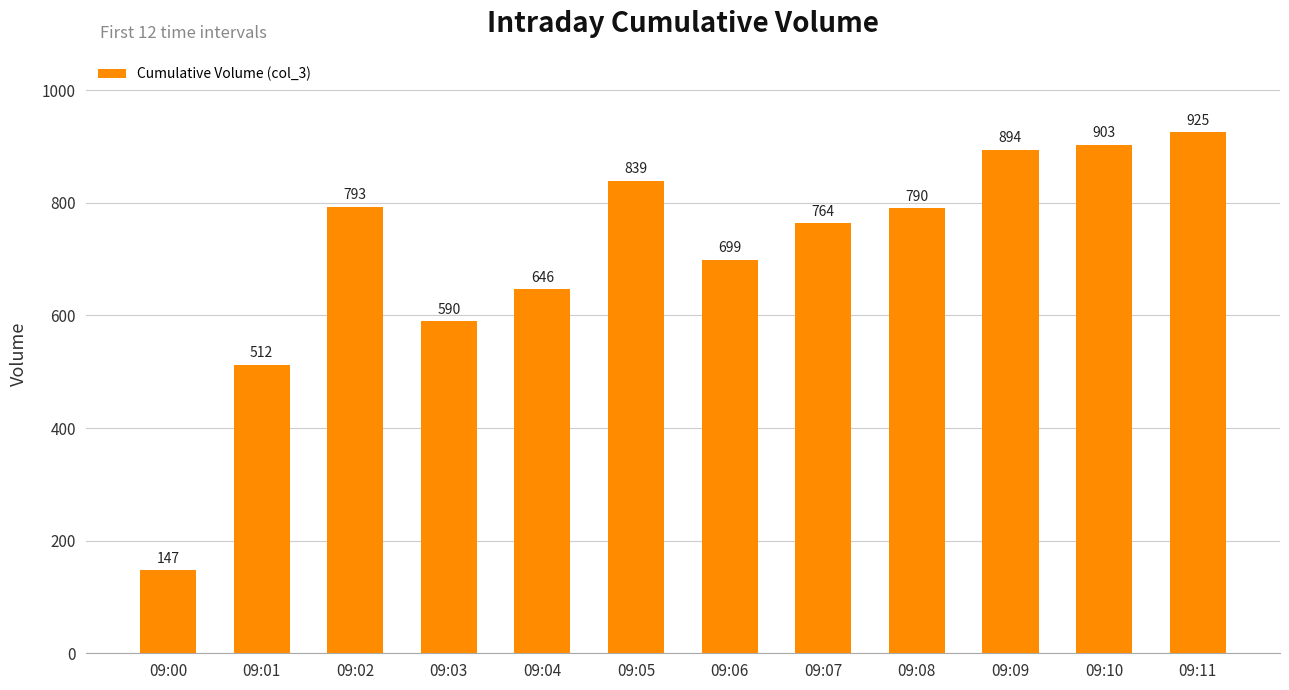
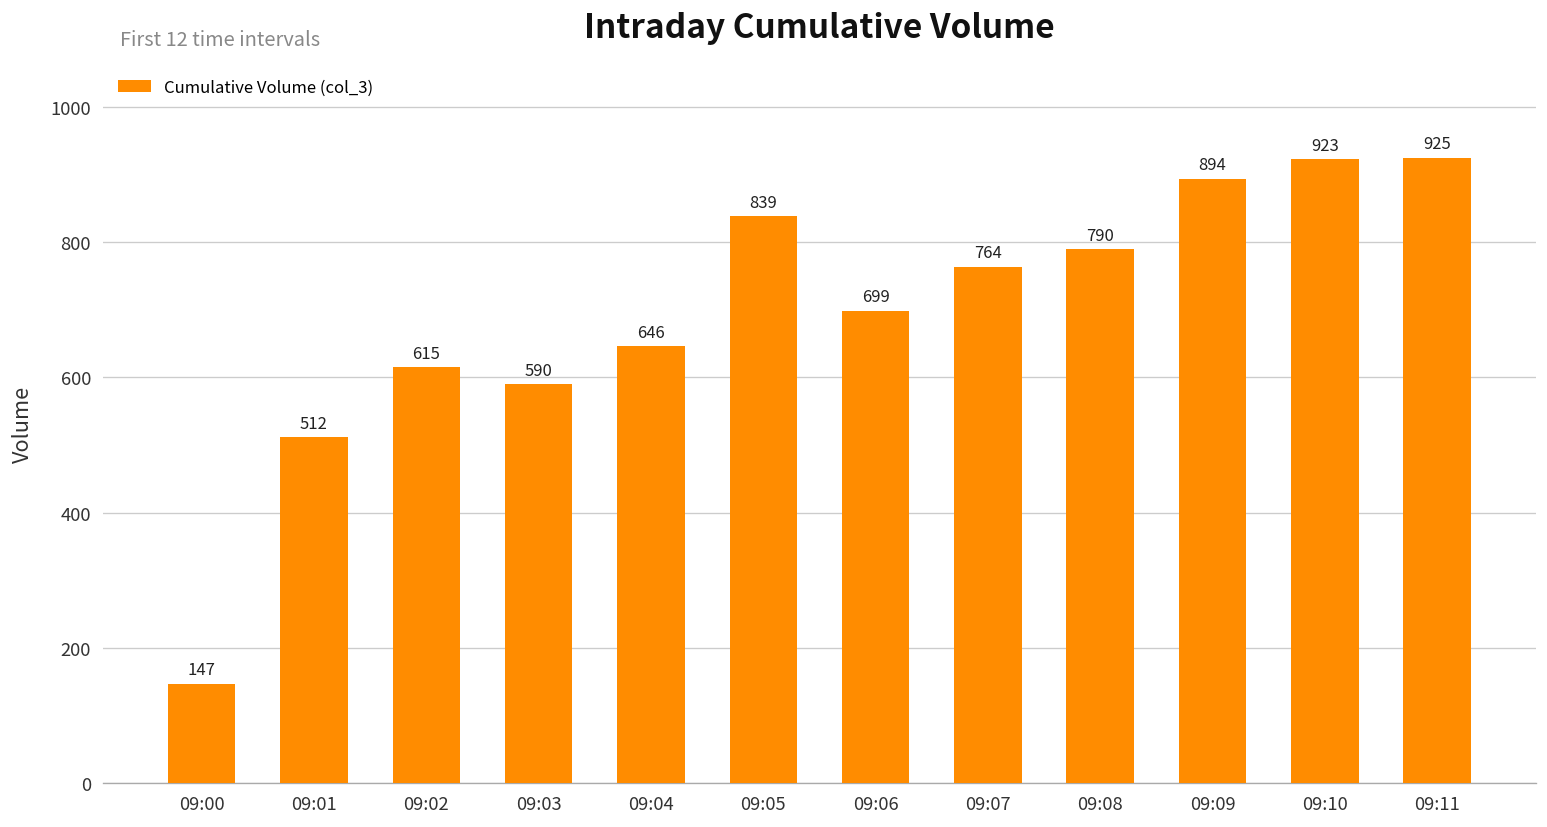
09:02: 793 -> 615
09:10: 903 -> 923
